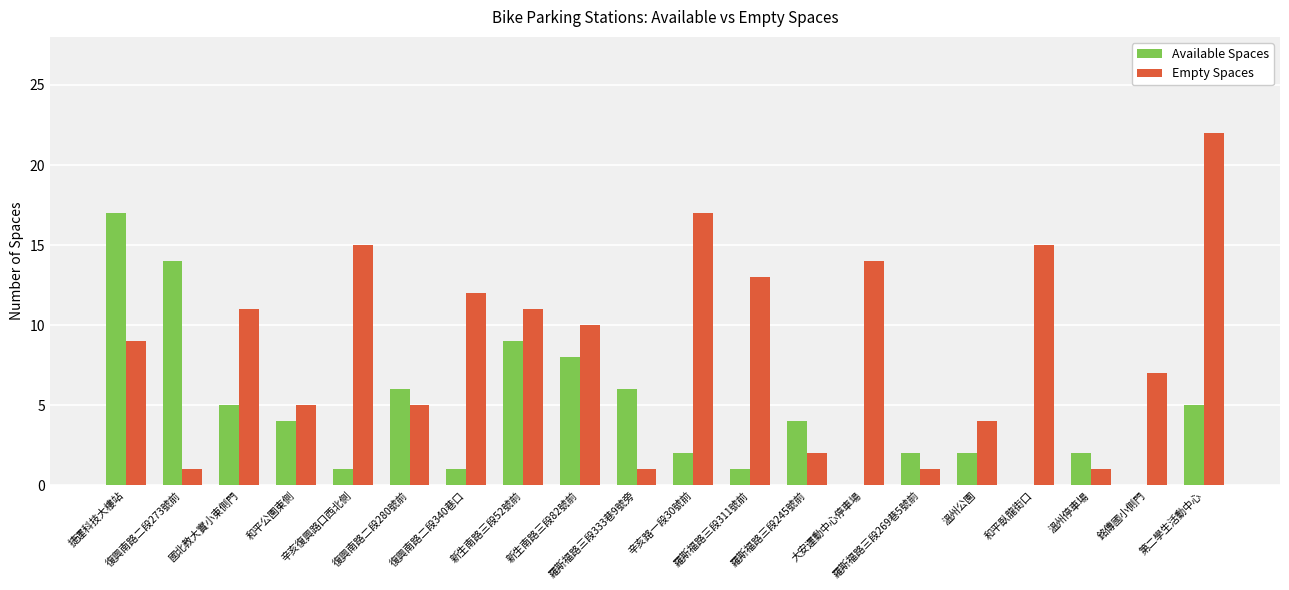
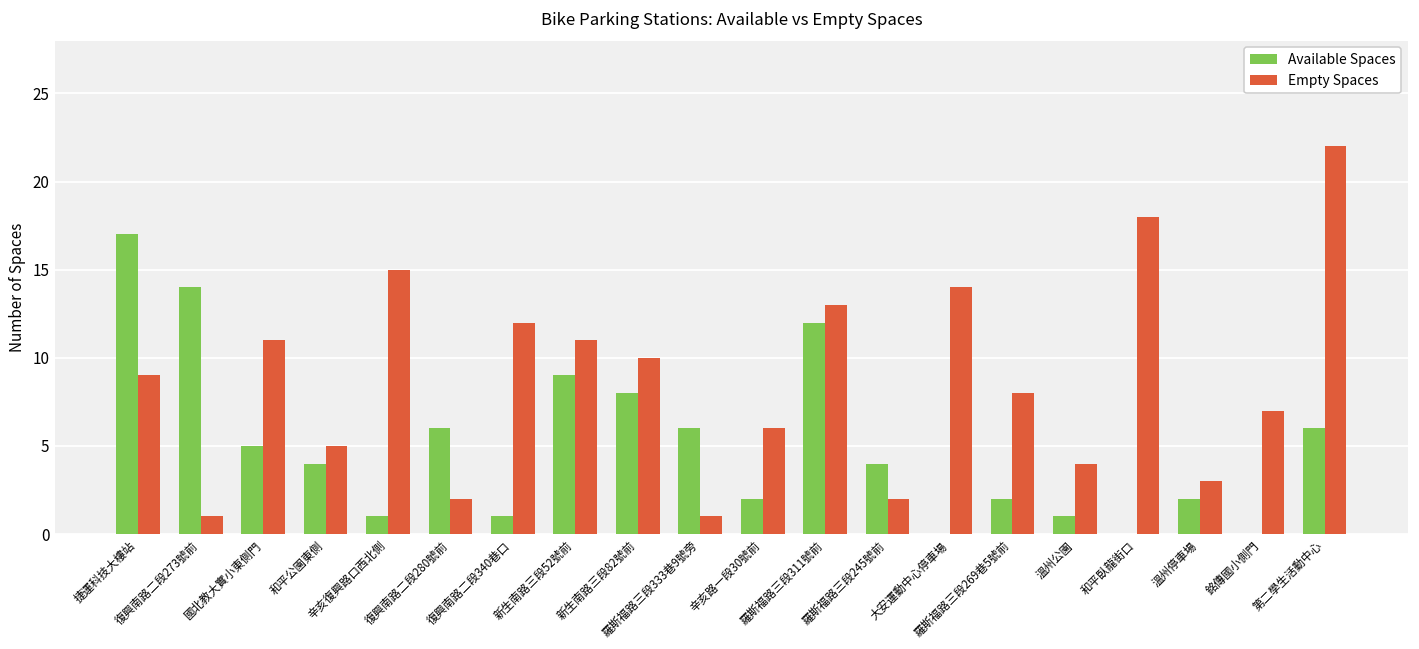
Empty Spaces, 復興南路二段280號前: 5 -> 2
Empty Spaces, 辛亥路一段30號前: 17 -> 6
Available Spaces, 羅斯福路三段311號前: 1 -> 12
Empty Spaces, 羅斯福路三段269巷5號前: 1 -> 8
Available Spaces, 溫州公園: 2 -> 1
Empty Spaces, 和平臥龍街口: 15 -> 18
Empty Spaces, 溫州停車場: 1 -> 3
Available Spaces, 第二學生活動中心: 5 -> 6
